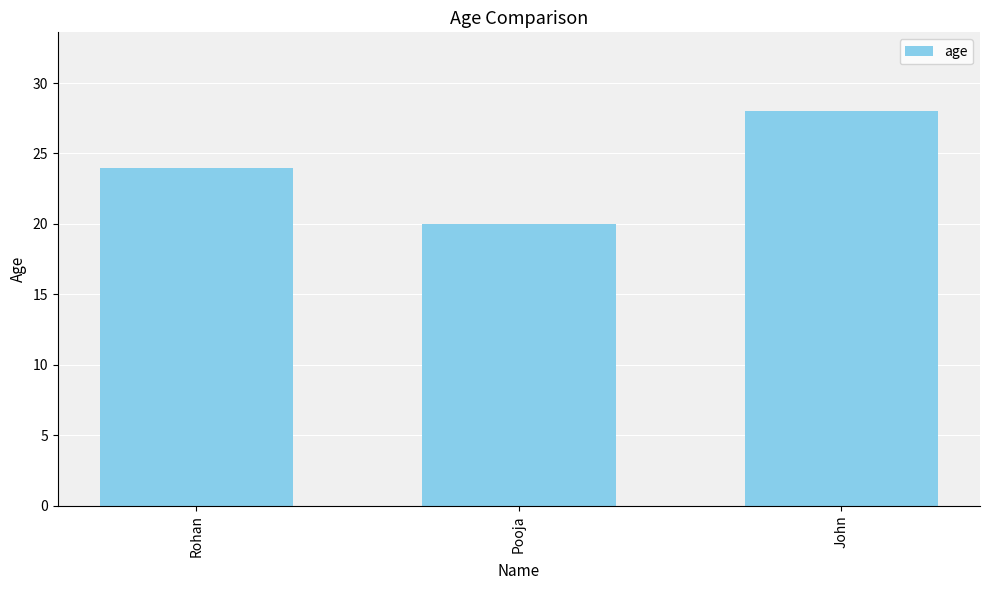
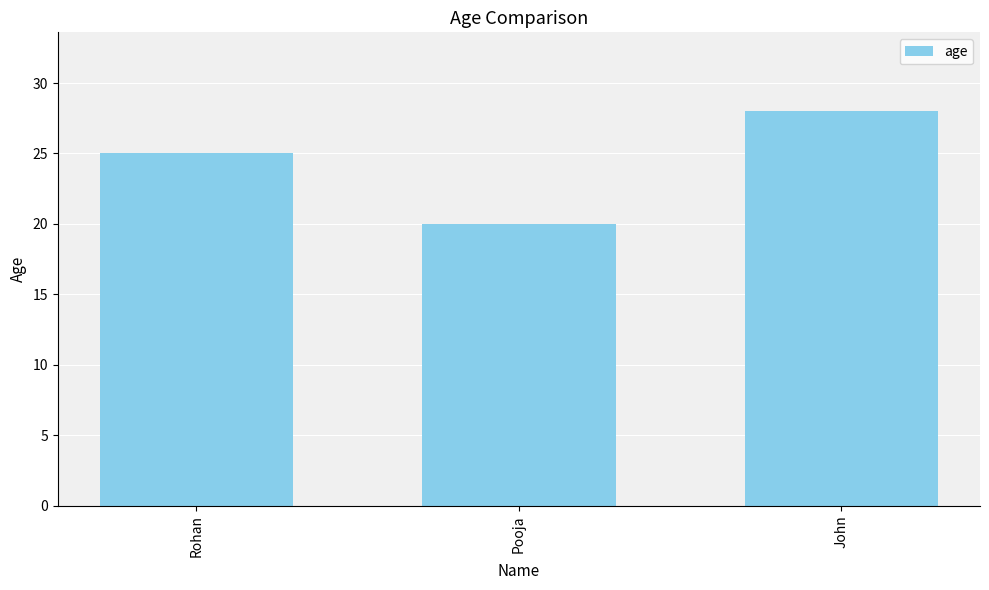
Rohan: 24 -> 25
